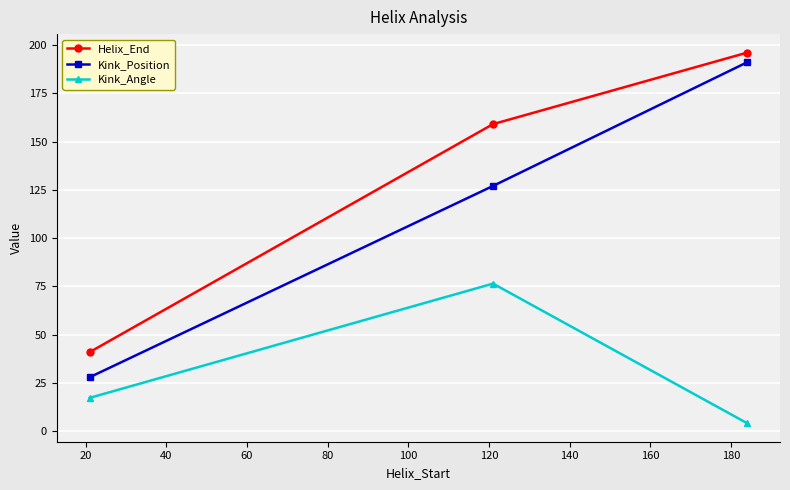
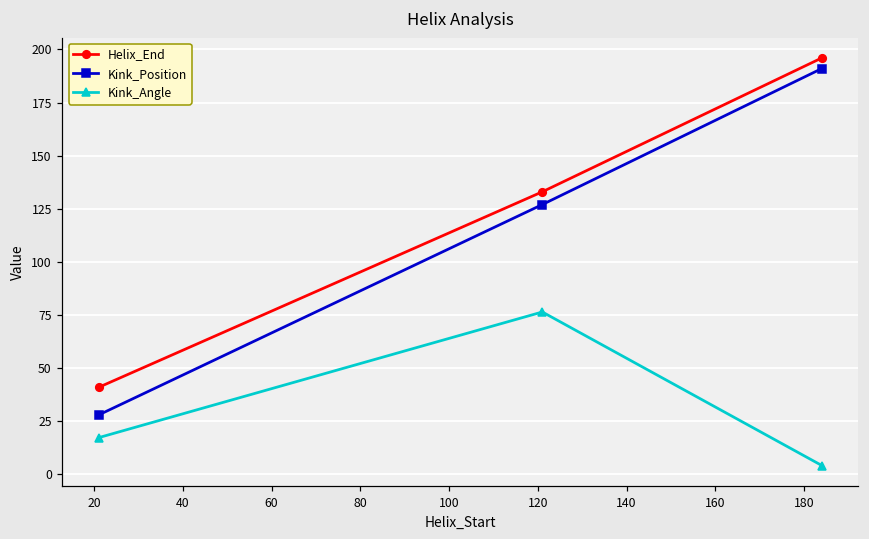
Helix_End, 120: 159 -> 133
